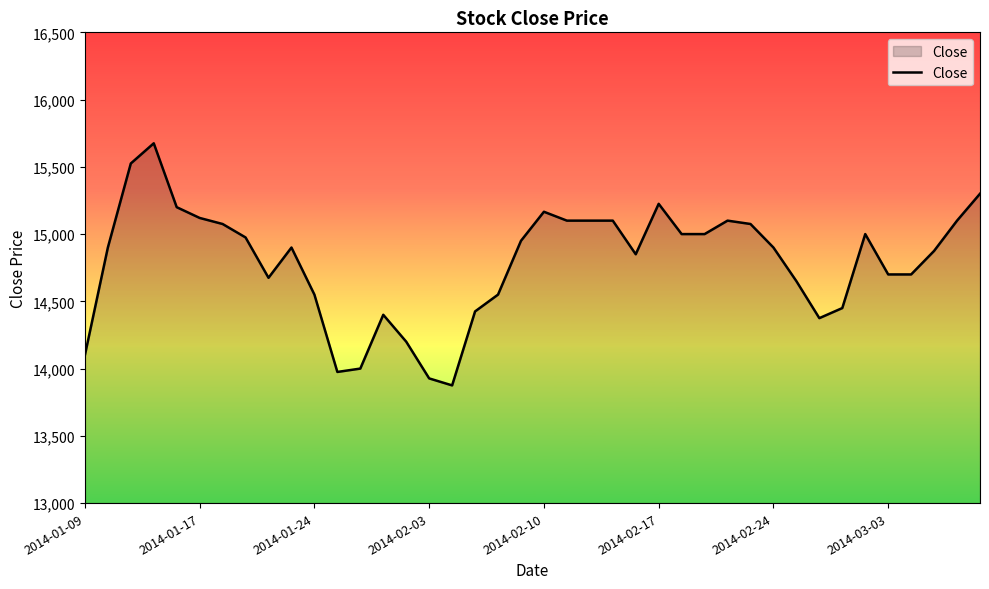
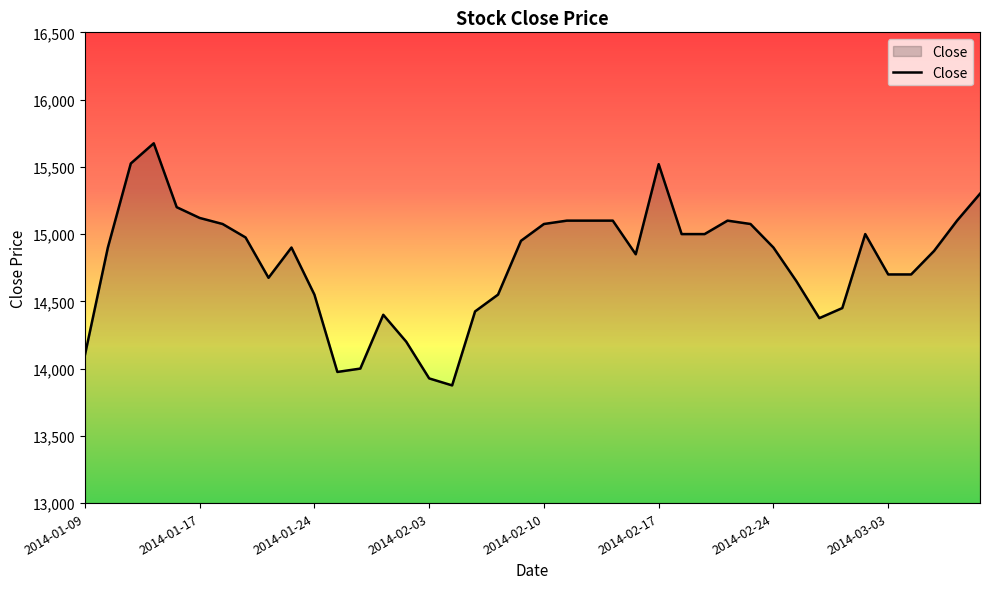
2014-02-10: 15,170 -> 15,080
2014-02-17: 15,230 -> 15,520
